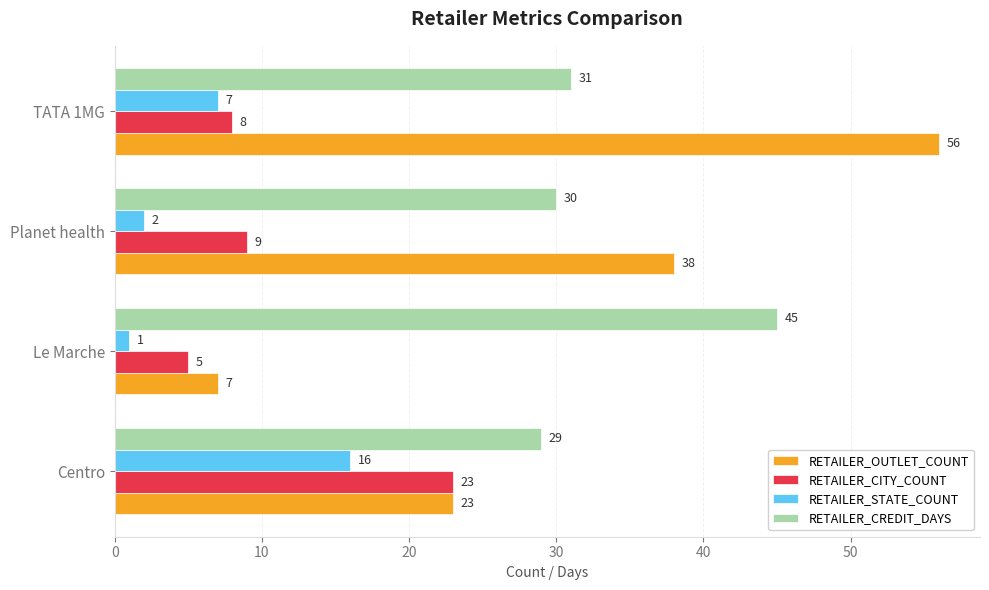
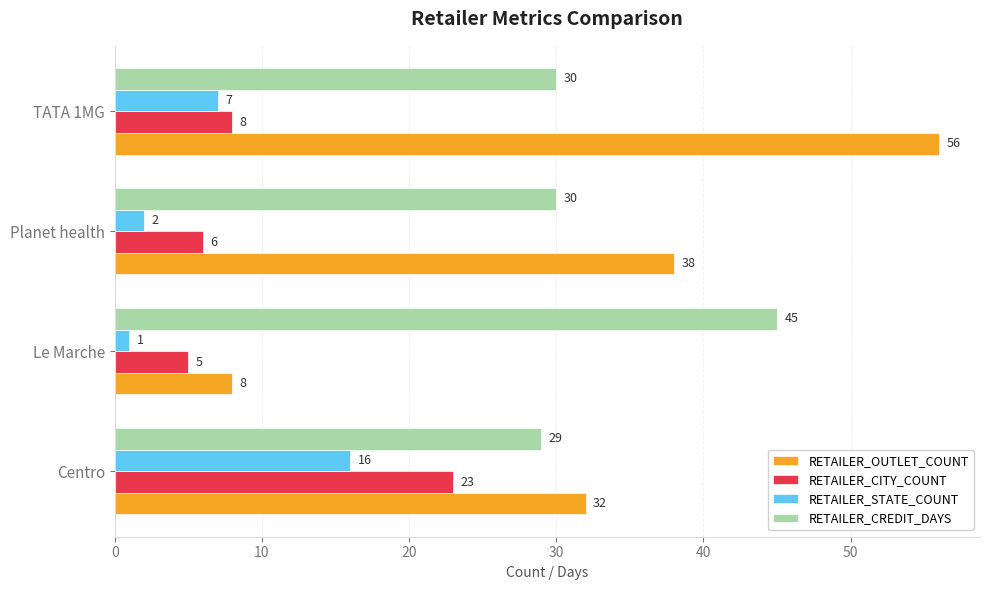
RETAILER_CREDIT_DAYS, TATA 1MG: 31 -> 30
RETAILER_CITY_COUNT, Planet health: 9 -> 6
RETAILER_OUTLET_COUNT, Le Marche: 7 -> 8
RETAILER_OUTLET_COUNT, Centro: 23 -> 32
